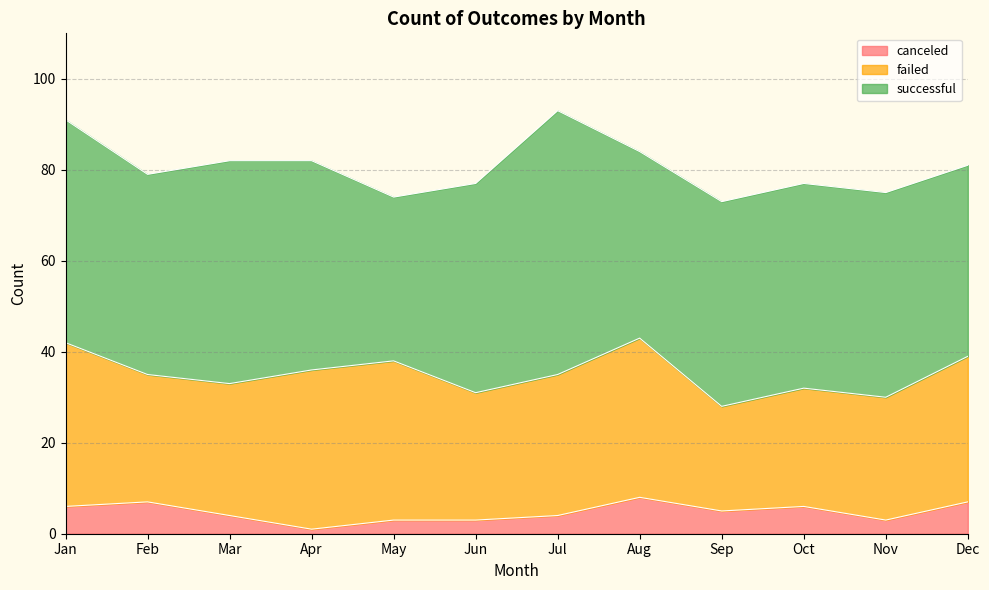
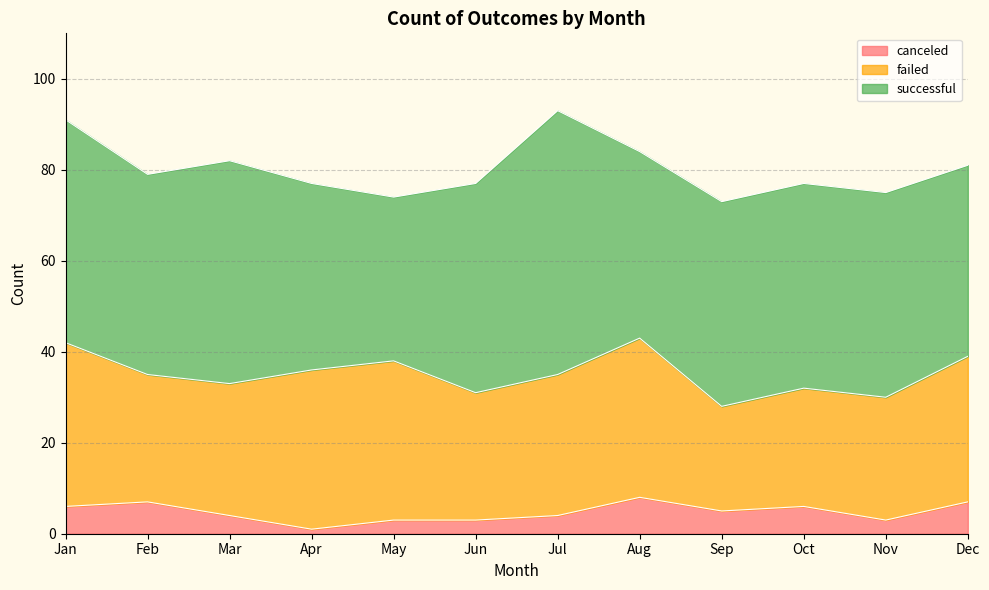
successful, Apr: 46 -> 41
